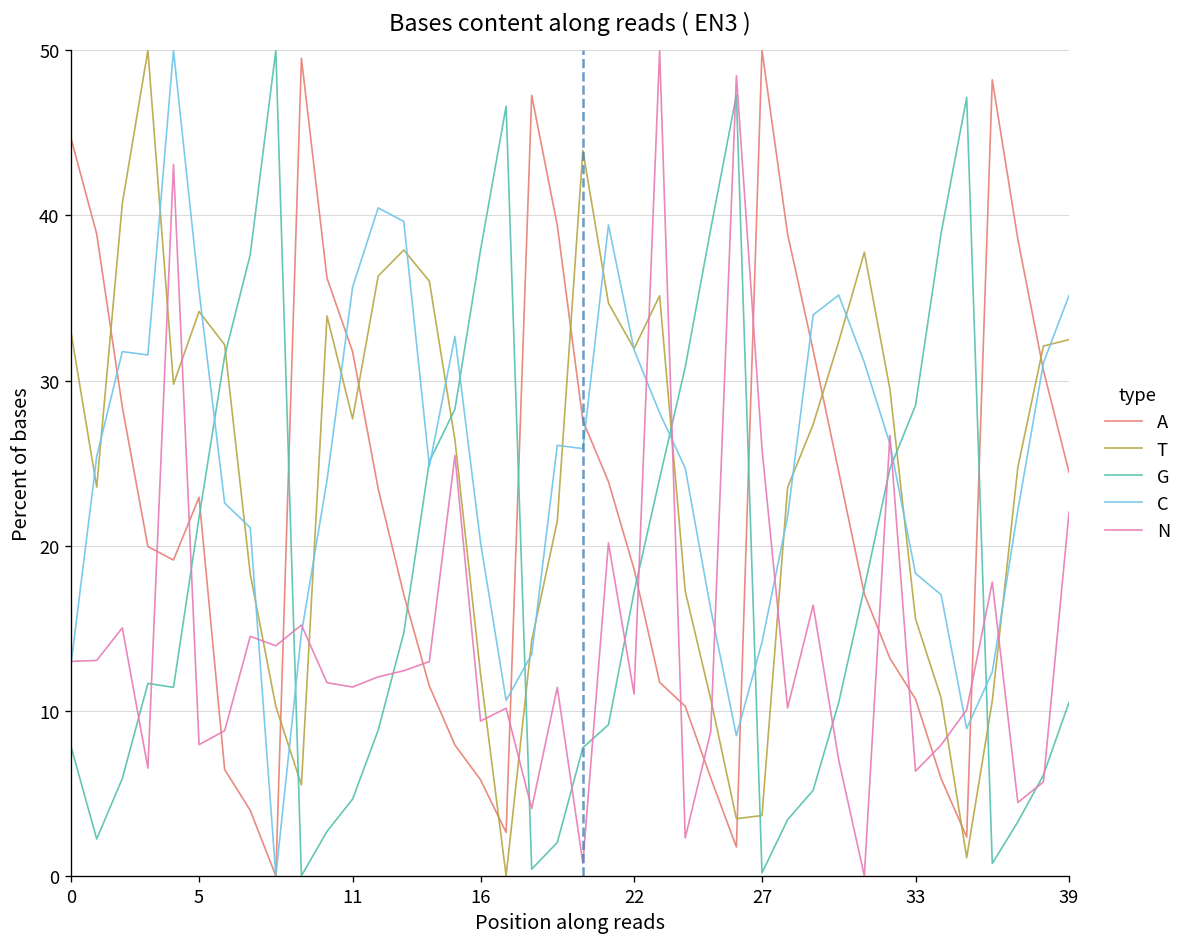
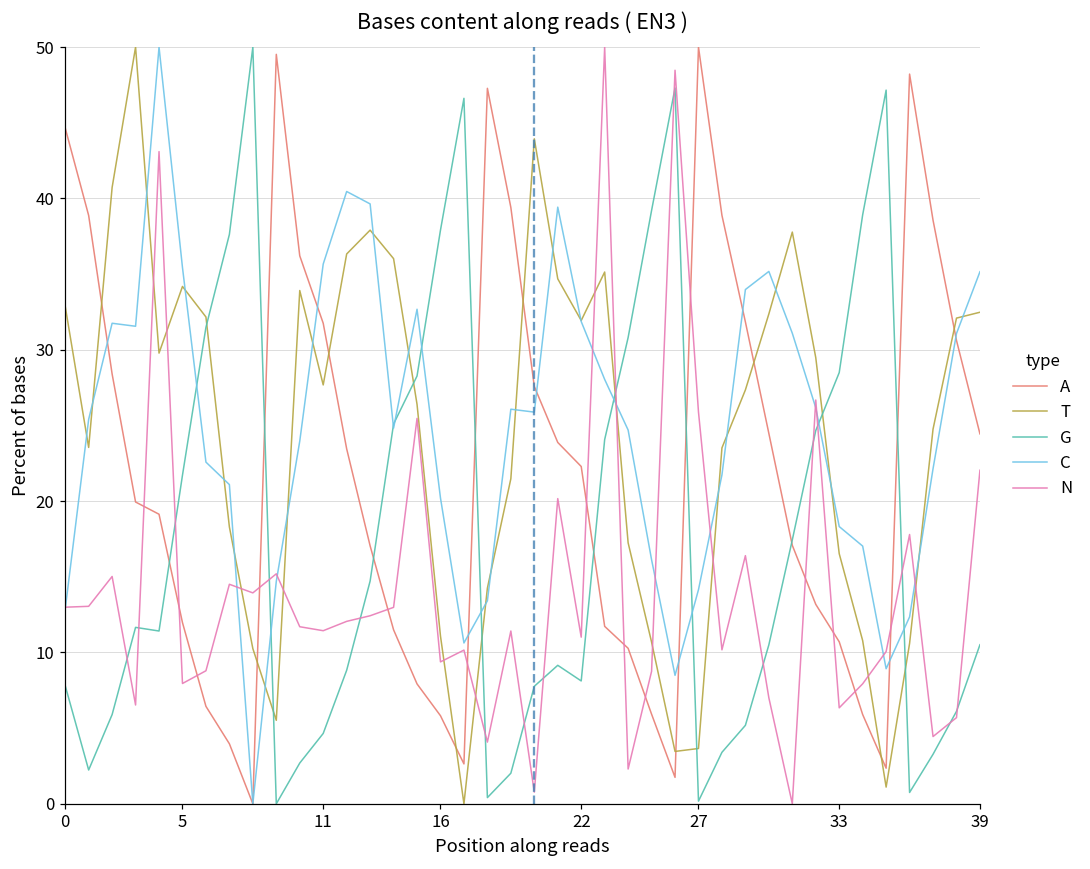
A, 5: 22.9 -> 12.0
T, 16: 12.2 -> 11.1
A, 22: 18.6 -> 22.3
G, 22: 17.2 -> 8.1
T, 33: 15.6 -> 16.5
